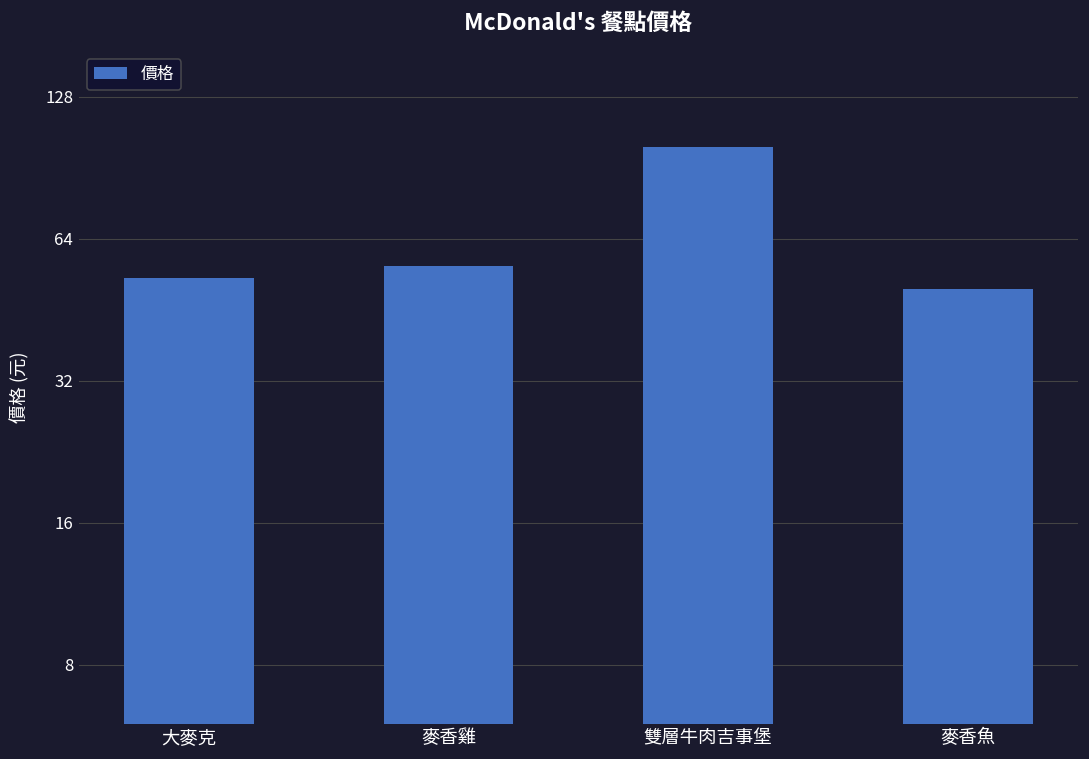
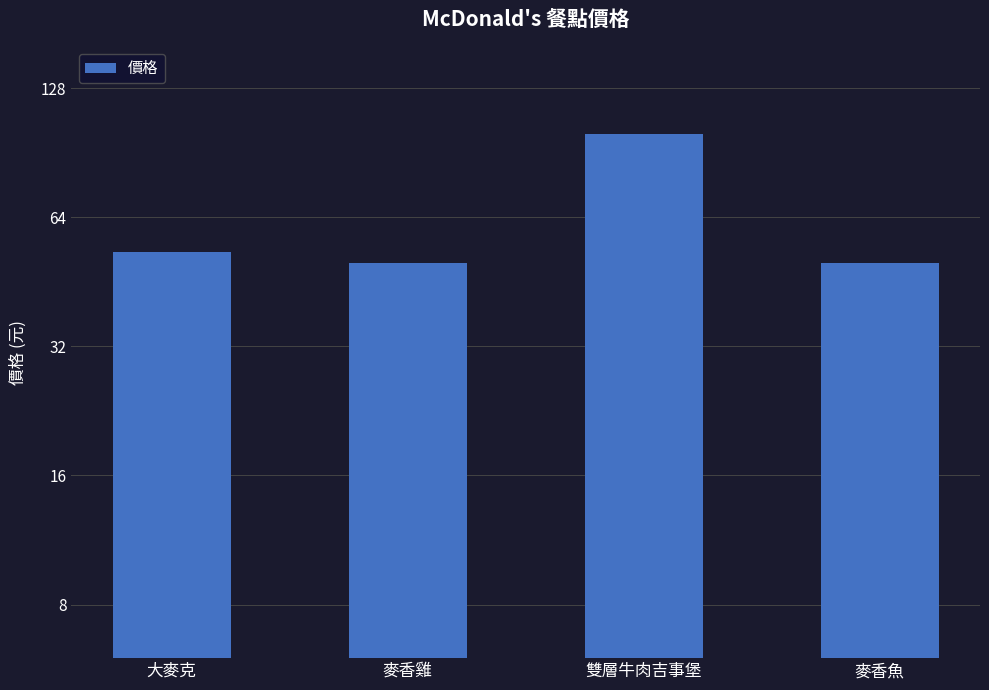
麥香雞: 56 -> 50
